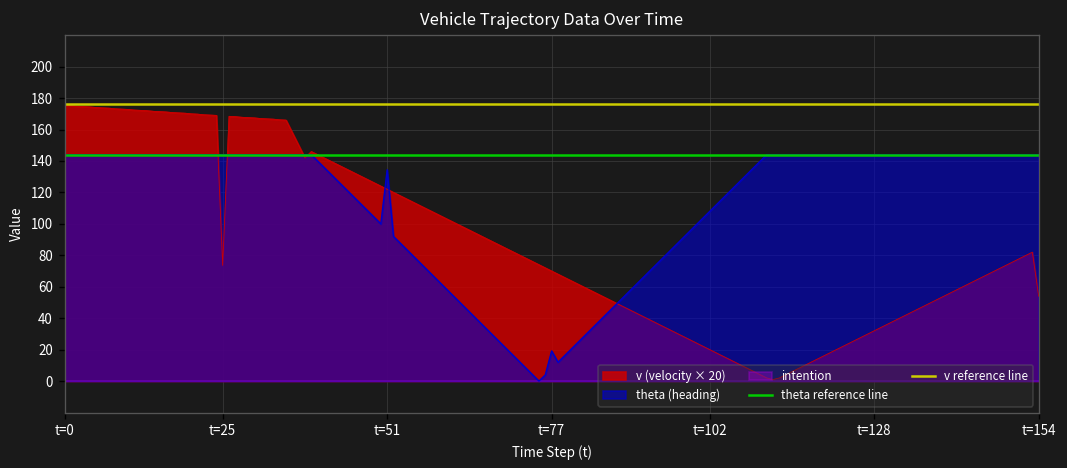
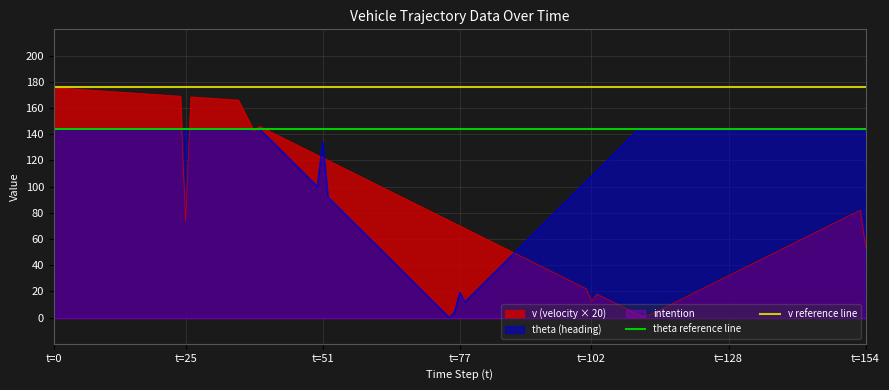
v (velocity × 20), t=102: 20 -> 12
